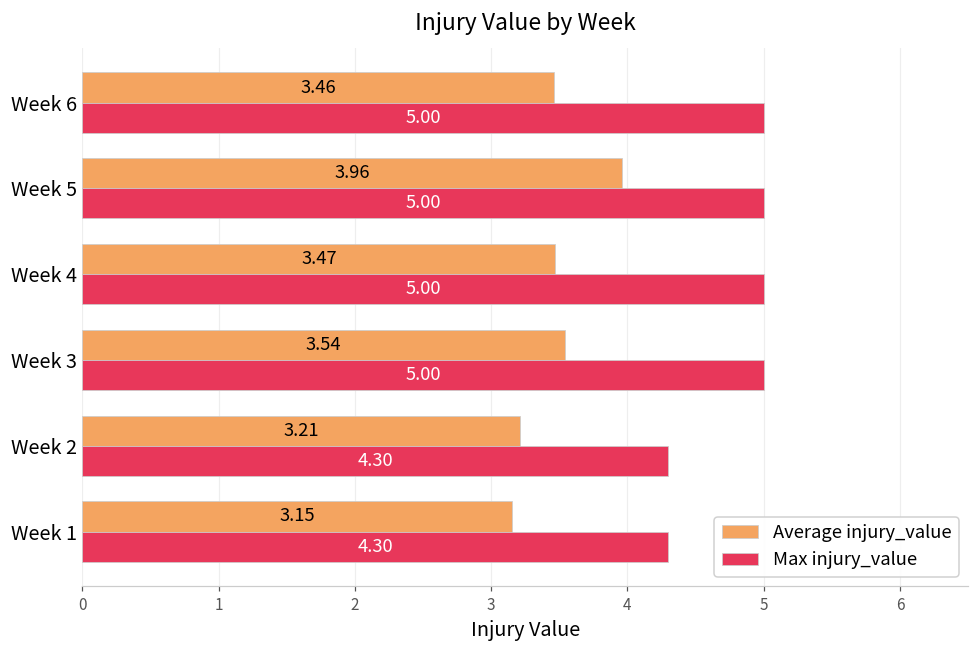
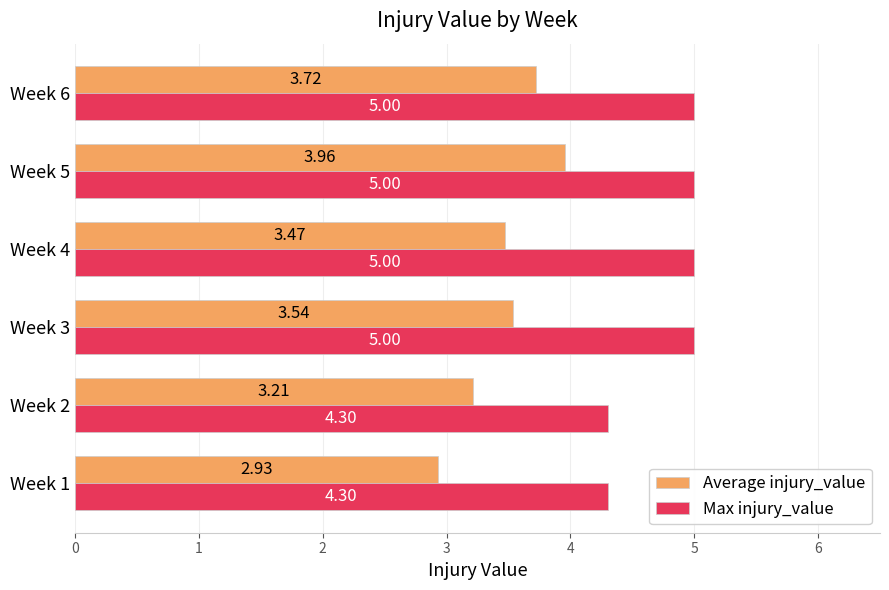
Average injury_value, Week 6: 3.46 -> 3.72
Average injury_value, Week 1: 3.15 -> 2.93
